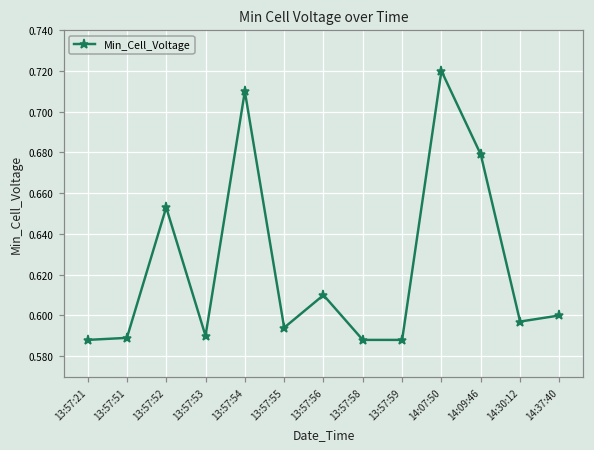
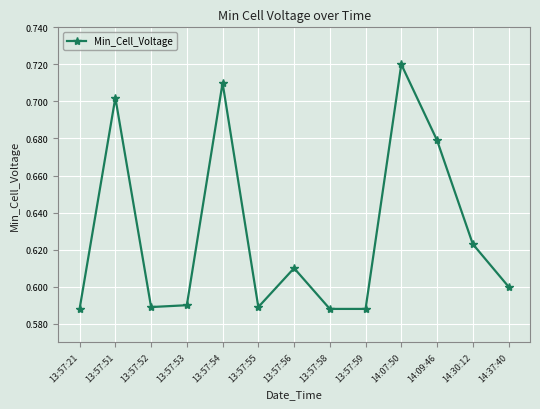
13:57:51: 0.589 -> 0.702
13:57:52: 0.653 -> 0.589
13:57:55: 0.594 -> 0.589
14:30:12: 0.597 -> 0.623
